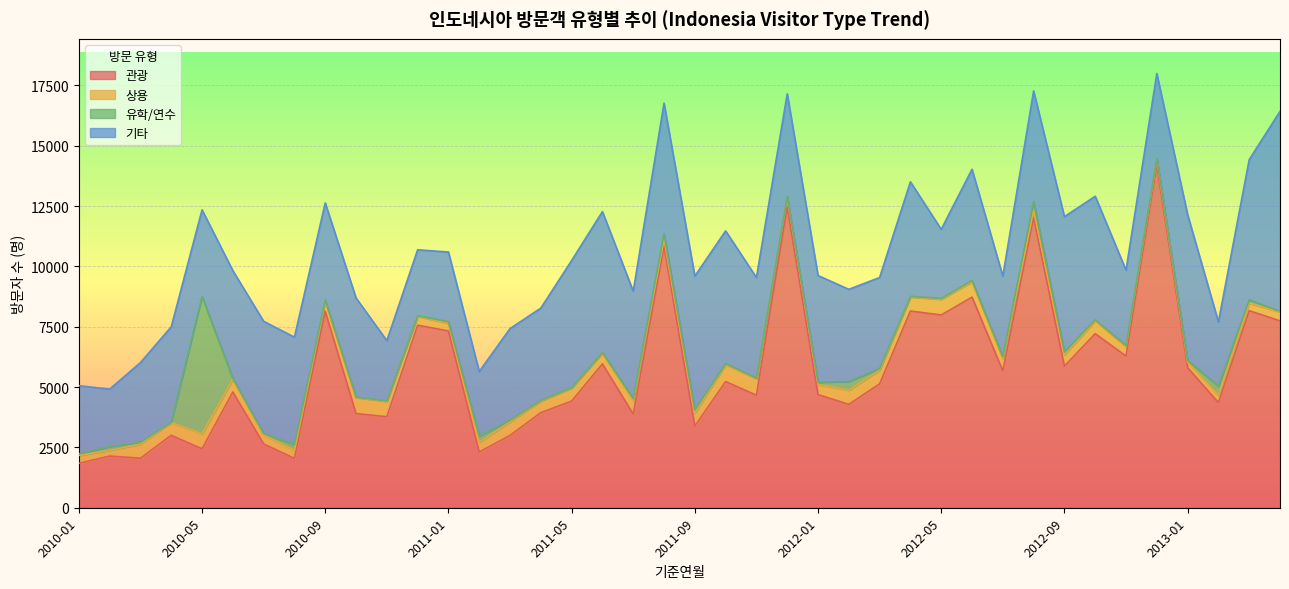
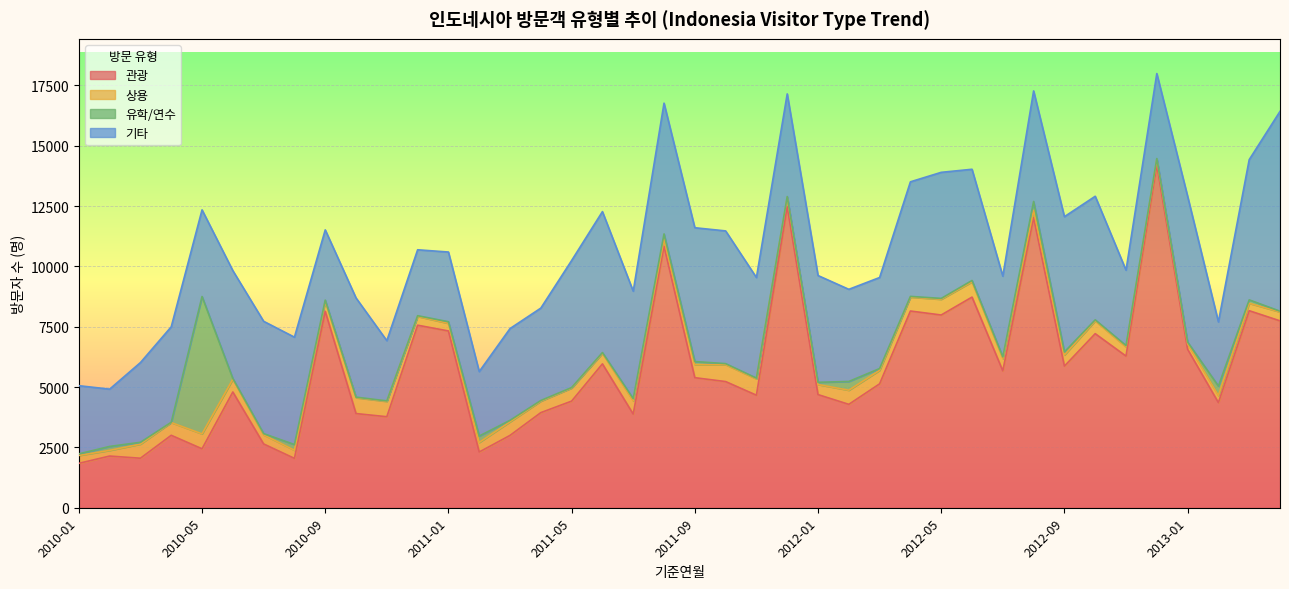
기타, 2010-09: 4000 -> 2900
관광, 2011-09: 3400 -> 5400
기타, 2012-05: 2900 -> 5200
관광, 2013-01: 5800 -> 6600
